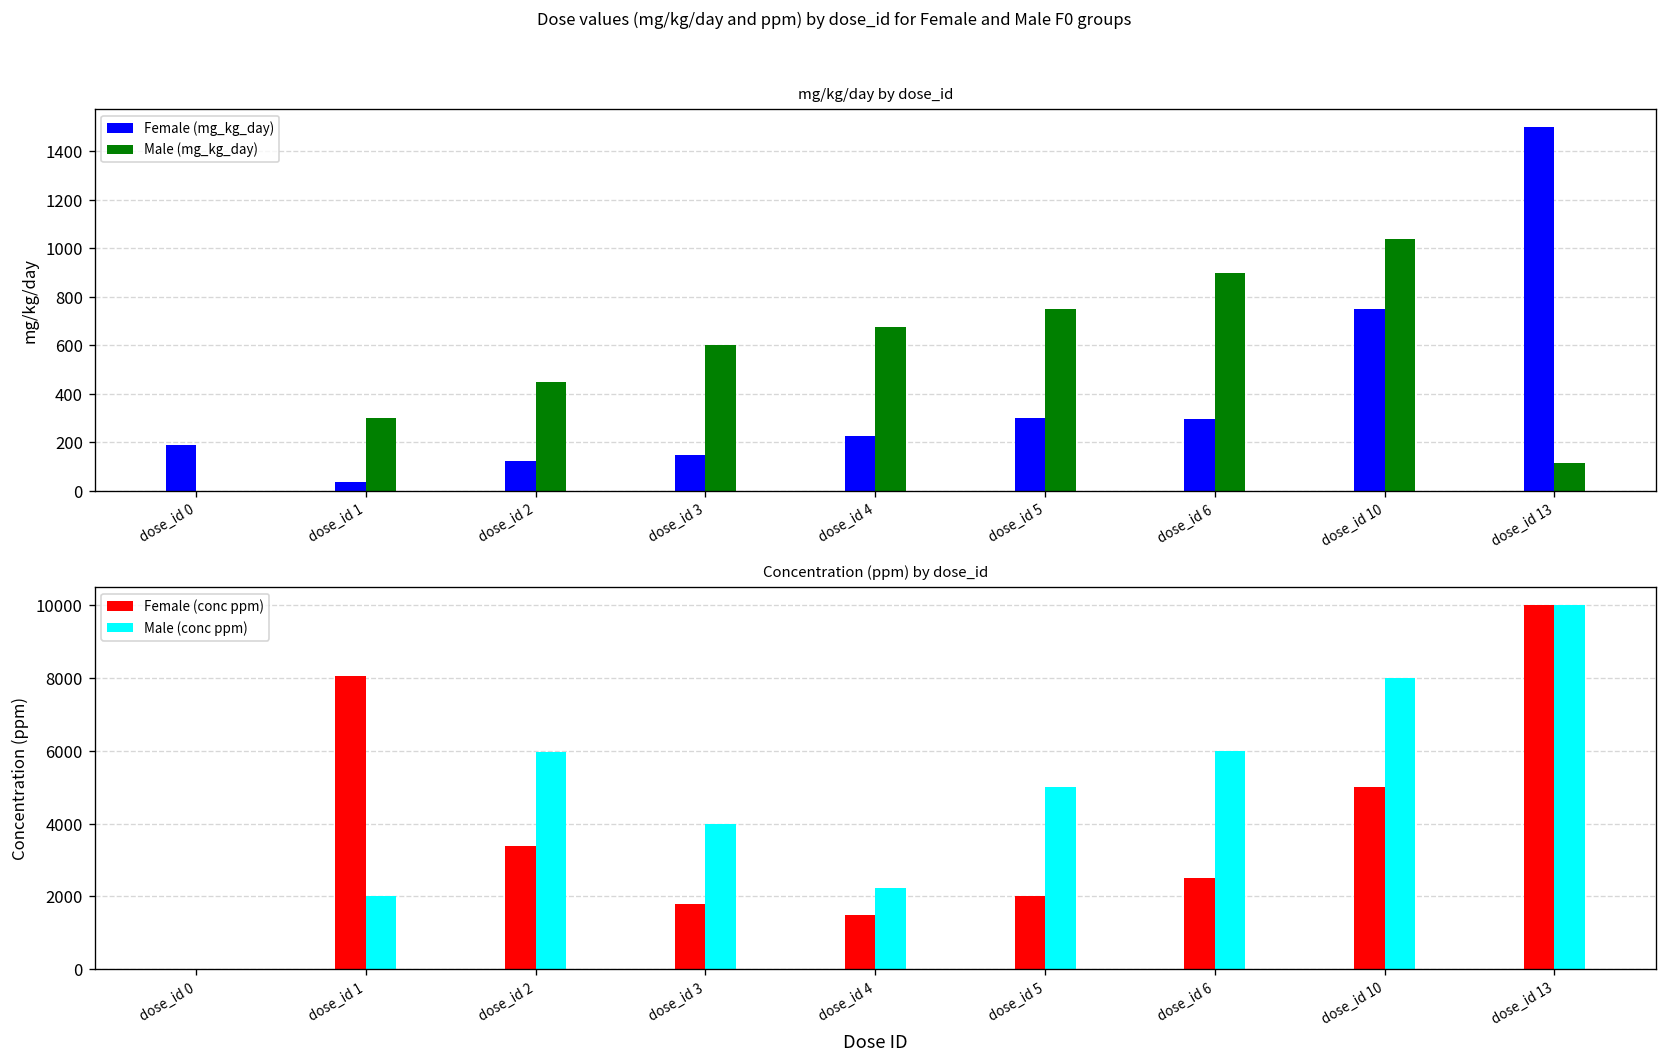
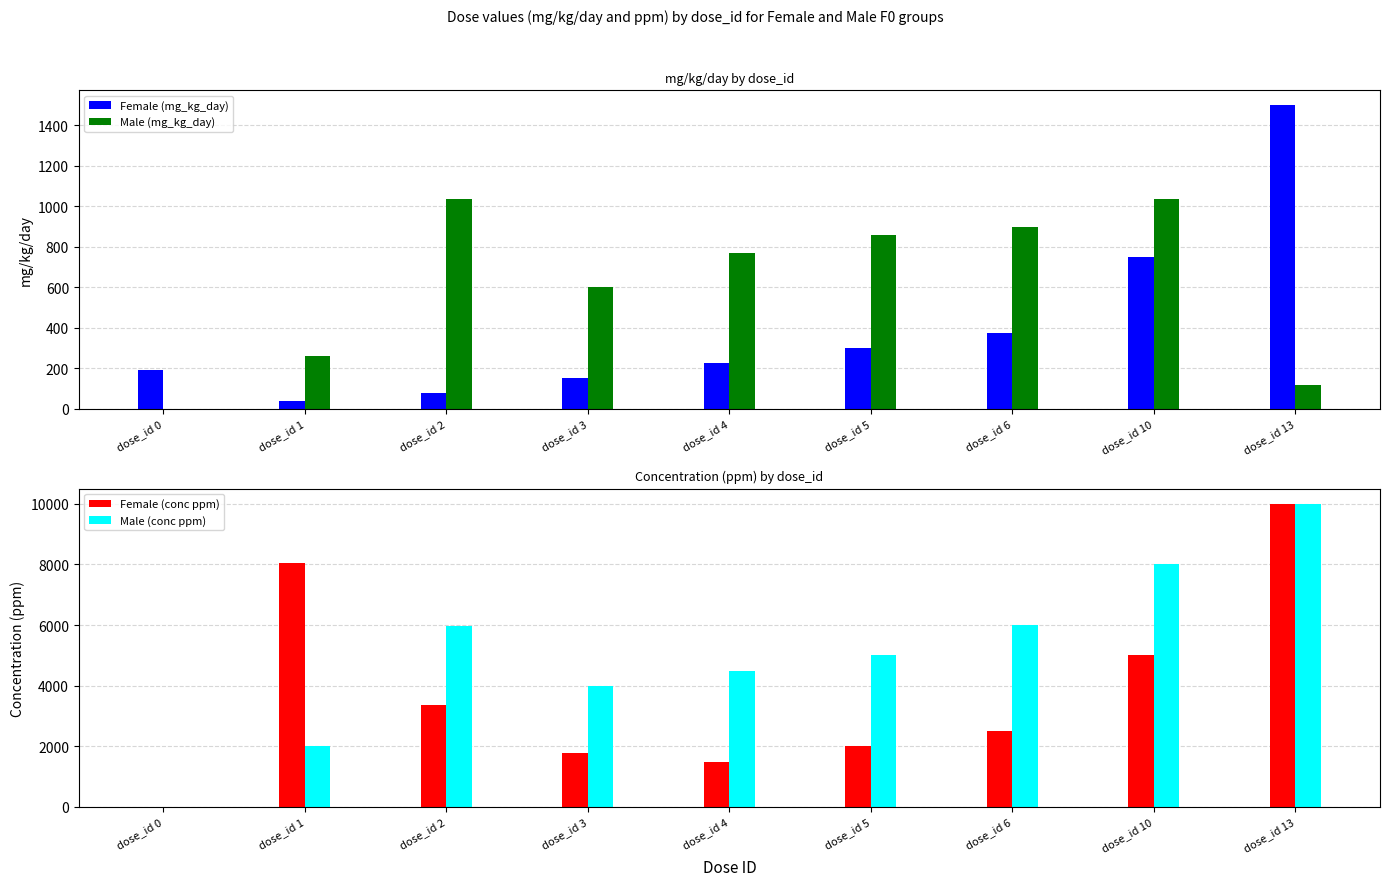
mg/kg/day by dose_id, Male (mg_kg_day), dose_id 1: 300 -> 260
mg/kg/day by dose_id, Female (mg_kg_day), dose_id 2: 120 -> 80
mg/kg/day by dose_id, Male (mg_kg_day), dose_id 2: 450 -> 1040
mg/kg/day by dose_id, Male (mg_kg_day), dose_id 4: 680 -> 770
mg/kg/day by dose_id, Male (mg_kg_day), dose_id 5: 750 -> 860
mg/kg/day by dose_id, Female (mg_kg_day), dose_id 6: 300 -> 380
Concentration (ppm) by dose_id, Male (conc ppm), dose_id 4: 2200 -> 4500
